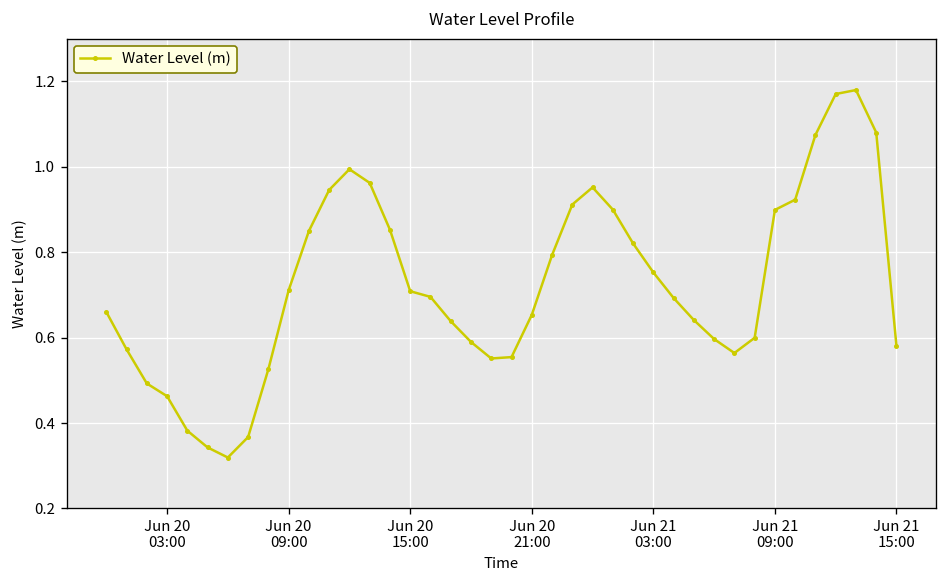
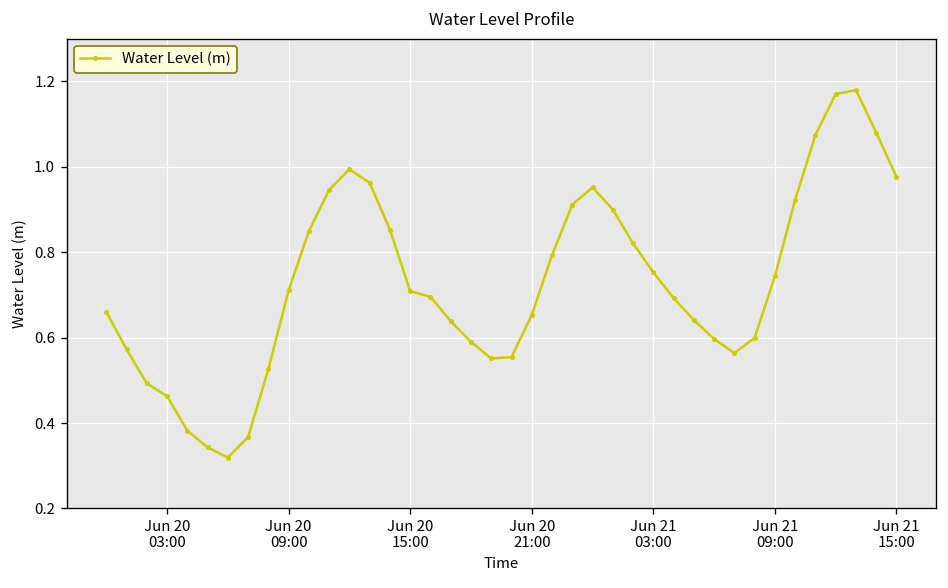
Jun 21 09:00: 0.90 -> 0.74
Jun 21 15:00: 0.58 -> 0.98
